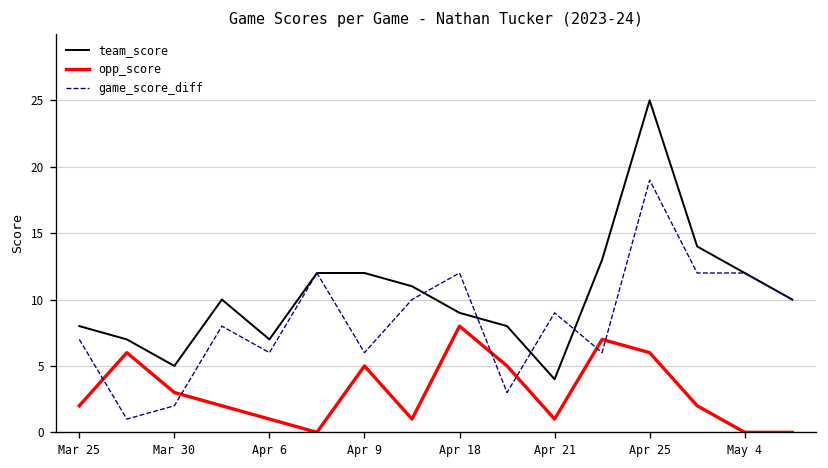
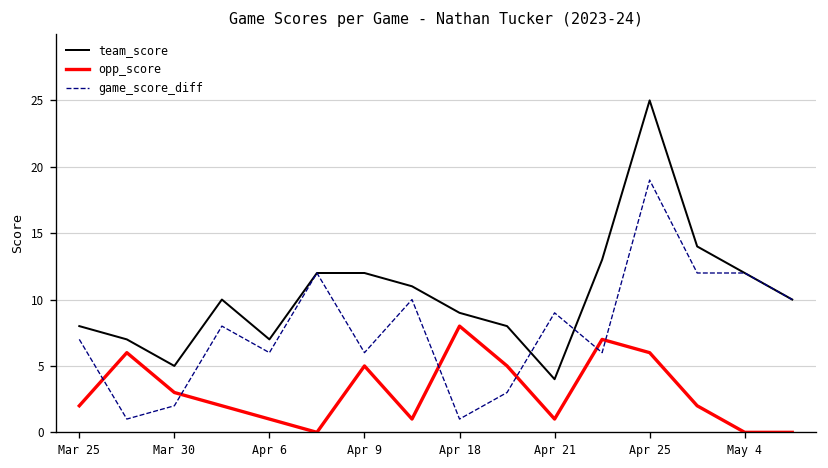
game_score_diff, Apr 18: 12 -> 1
